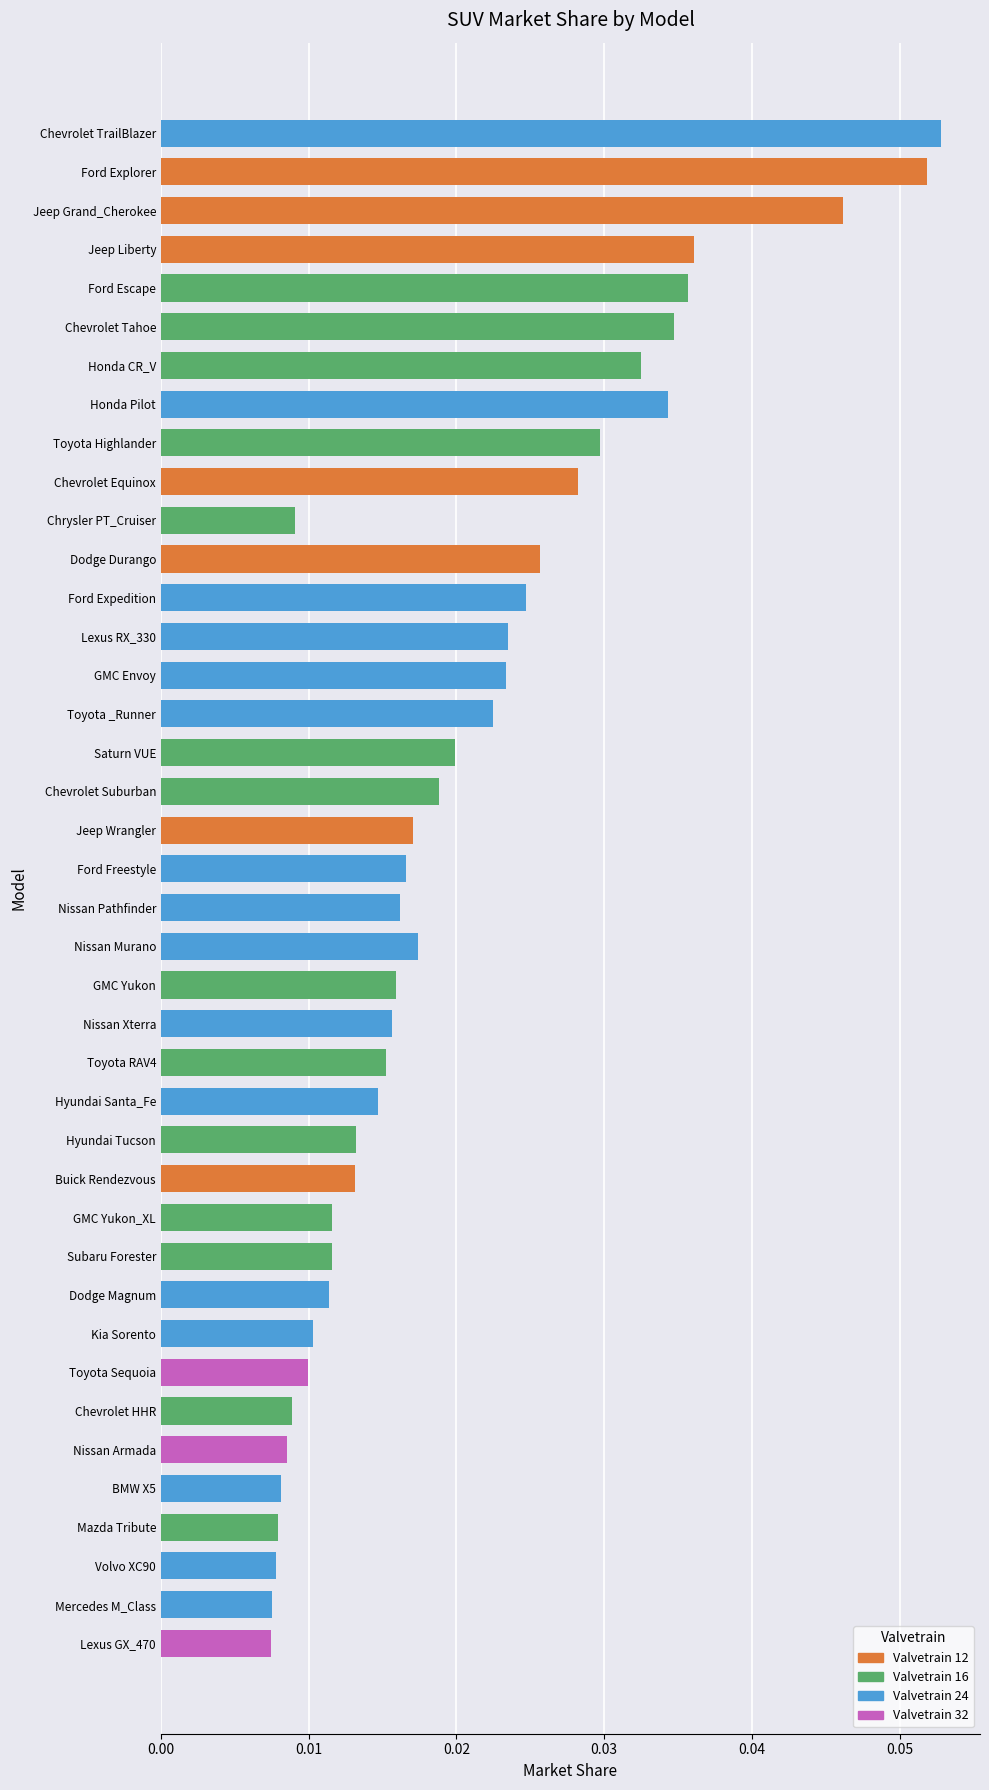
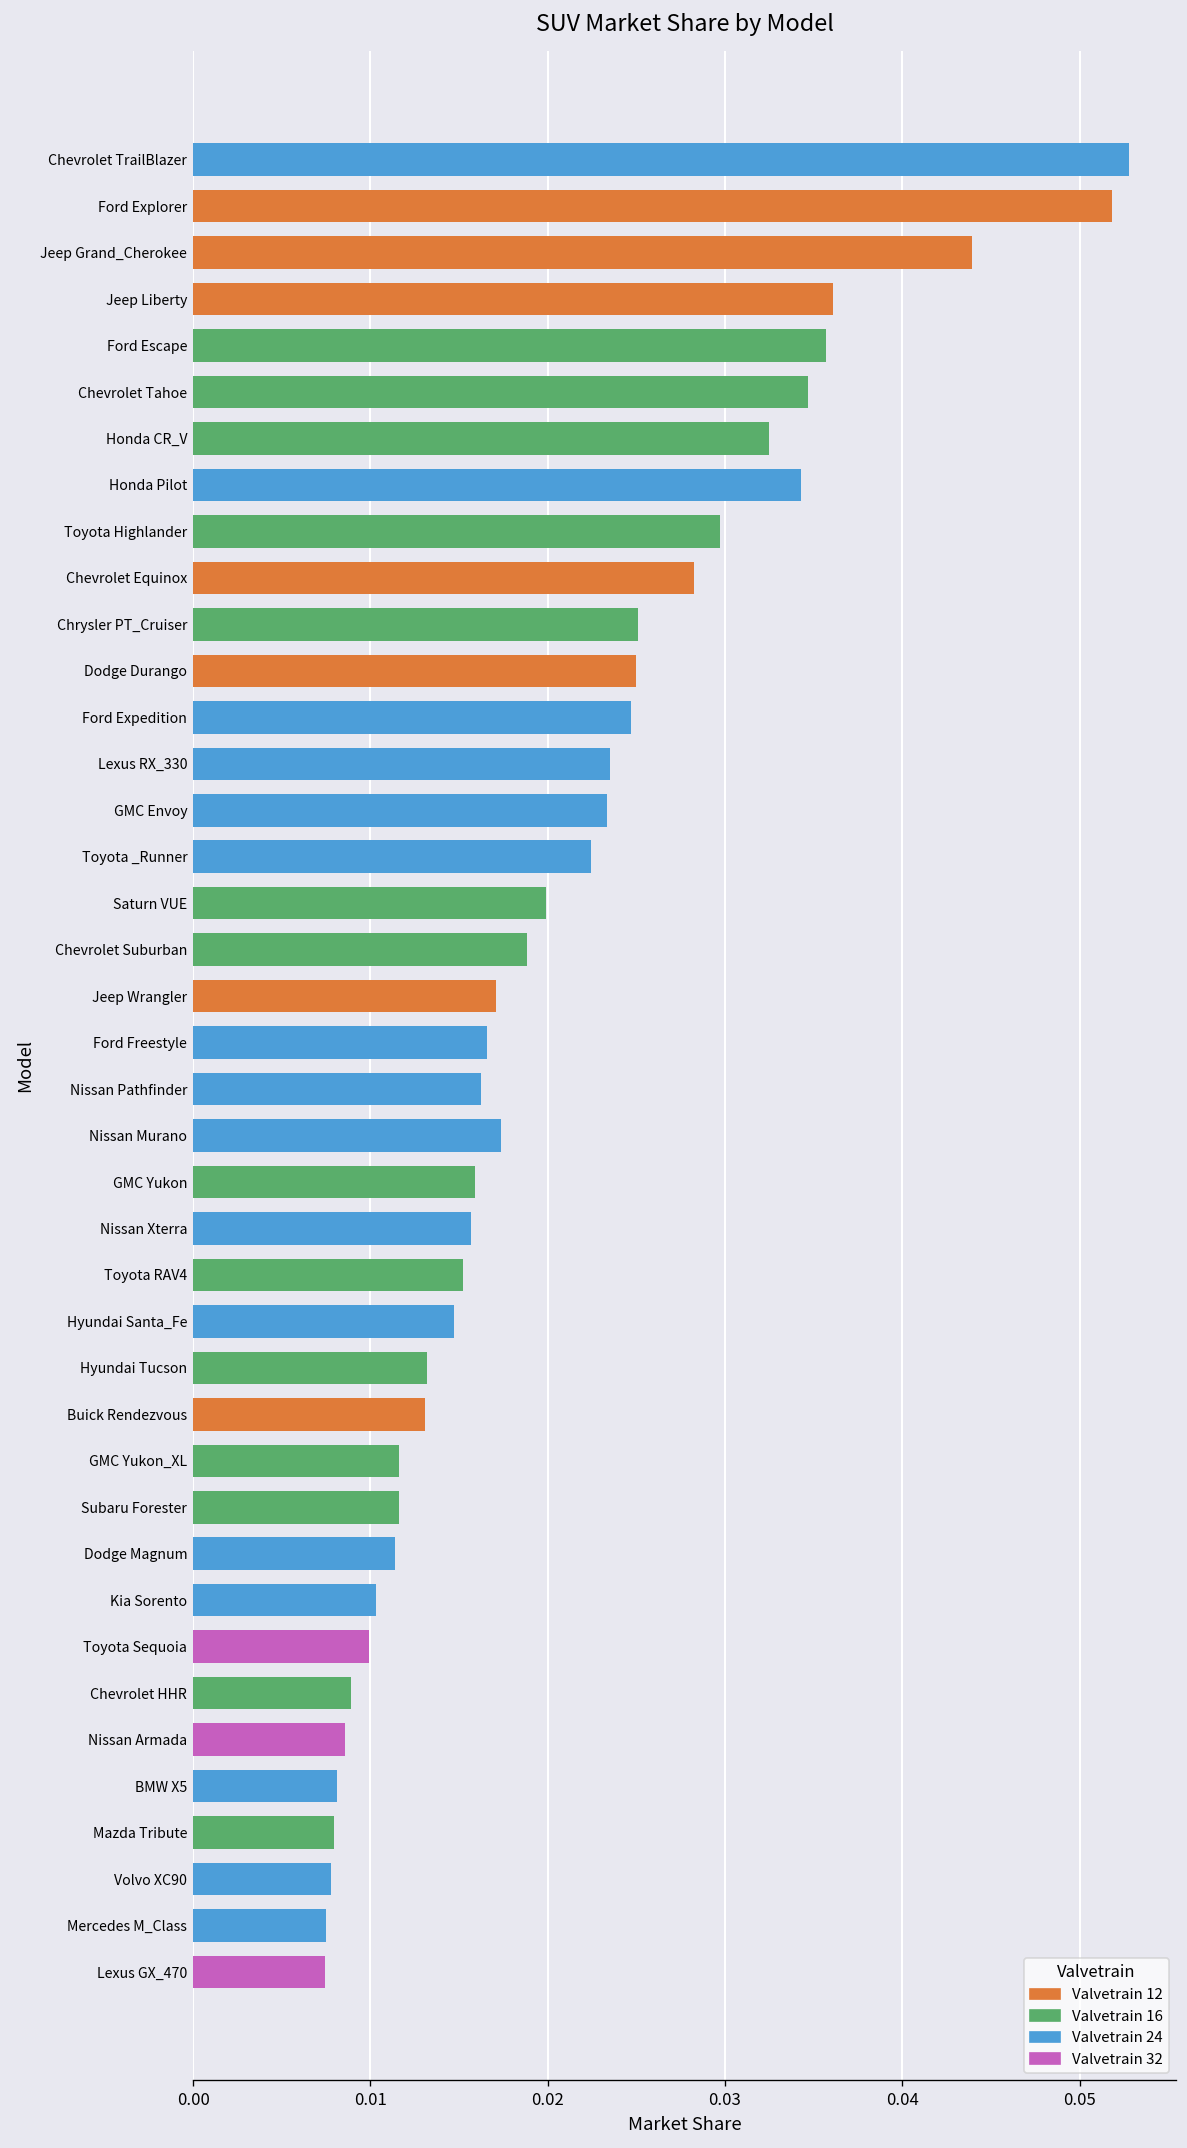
Jeep Grand_Cherokee: 0.0462 -> 0.0439
Chrysler PT_Cruiser: 0.0091 -> 0.0251
Dodge Durango: 0.0257 -> 0.0250
